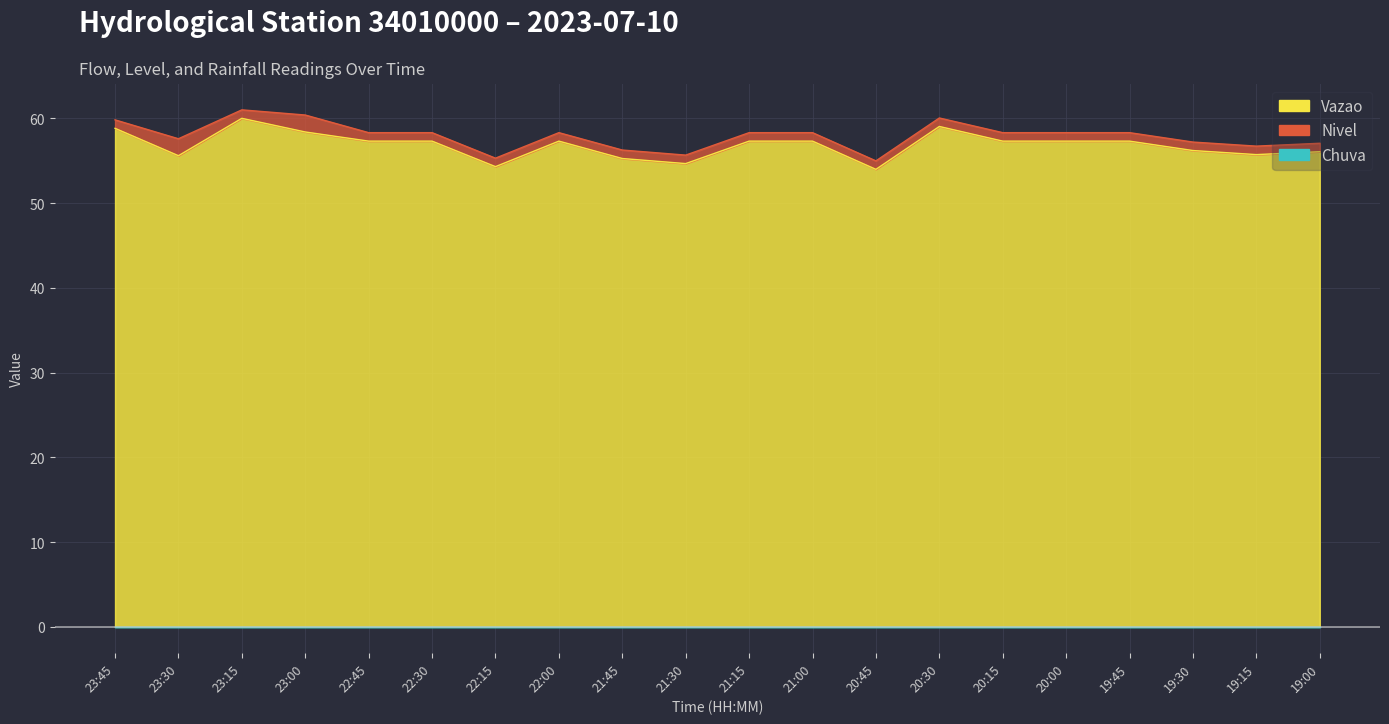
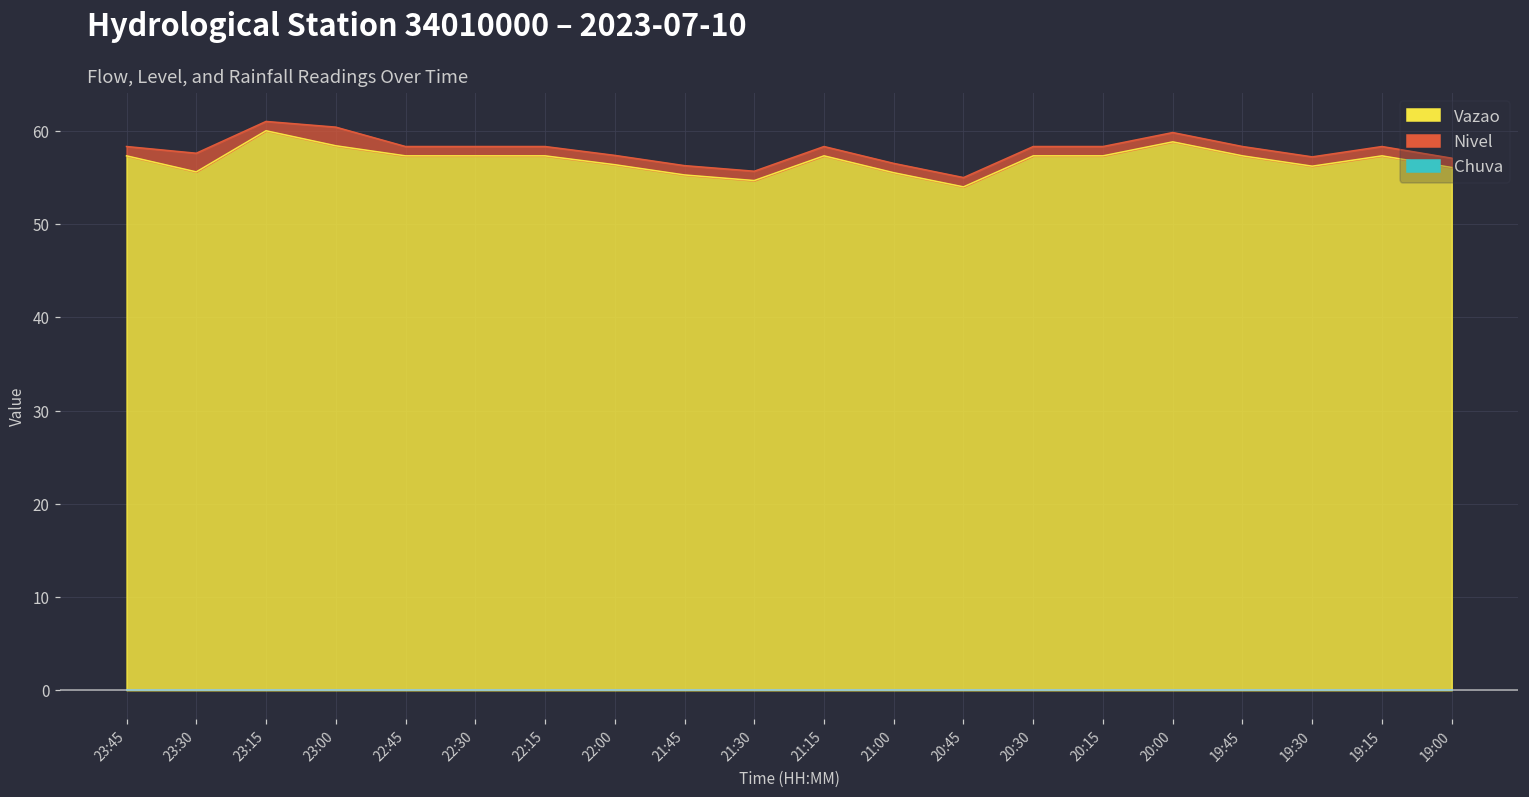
Vazao, 23:45: 59 -> 57
Vazao, 22:15: 54 -> 57
Vazao, 22:00: 57 -> 56
Vazao, 21:00: 57 -> 56
Vazao, 20:30: 59 -> 57
Vazao, 20:00: 57 -> 59
Vazao, 19:15: 56 -> 57
